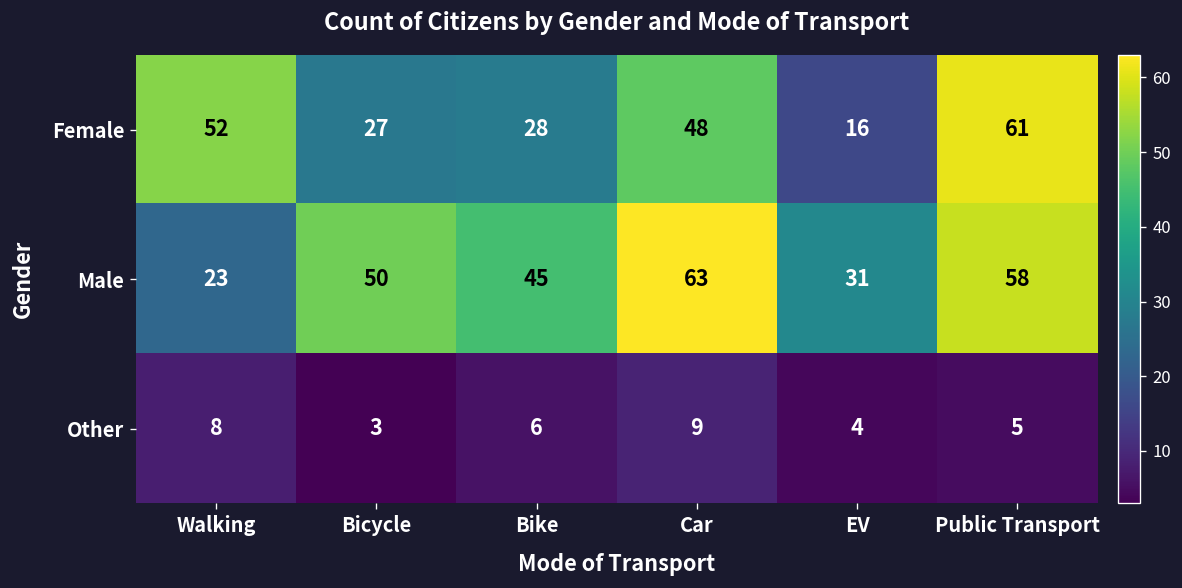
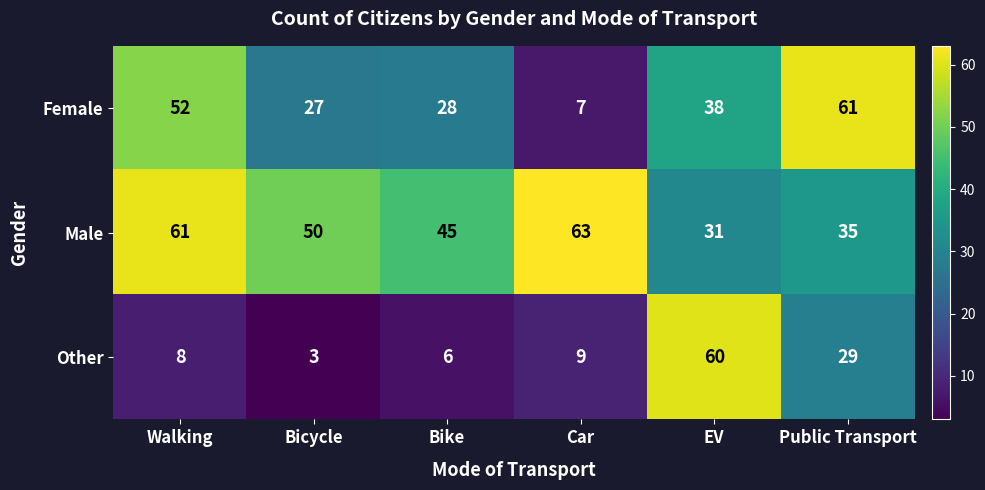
Female, Car: 48 -> 7
Female, EV: 16 -> 38
Male, Walking: 23 -> 61
Male, Public Transport: 58 -> 35
Other, EV: 4 -> 60
Other, Public Transport: 5 -> 29
